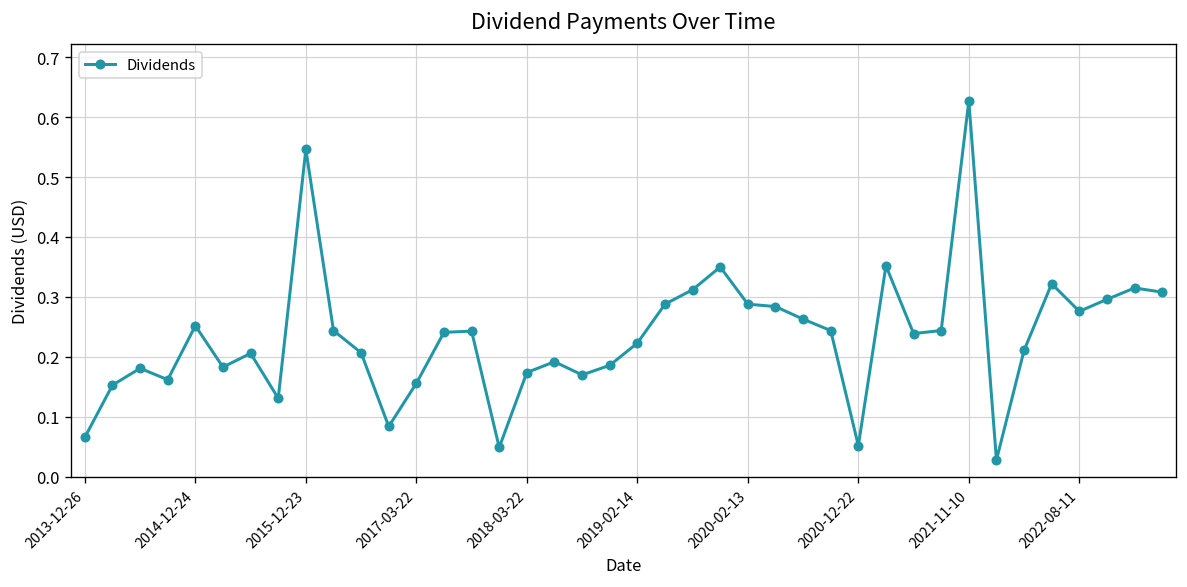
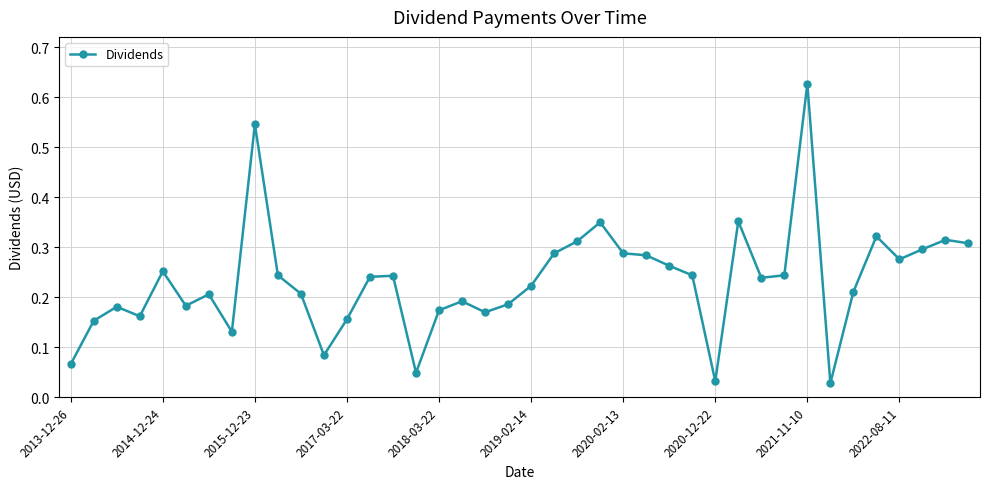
2020-12-22: 0.05 -> 0.03
